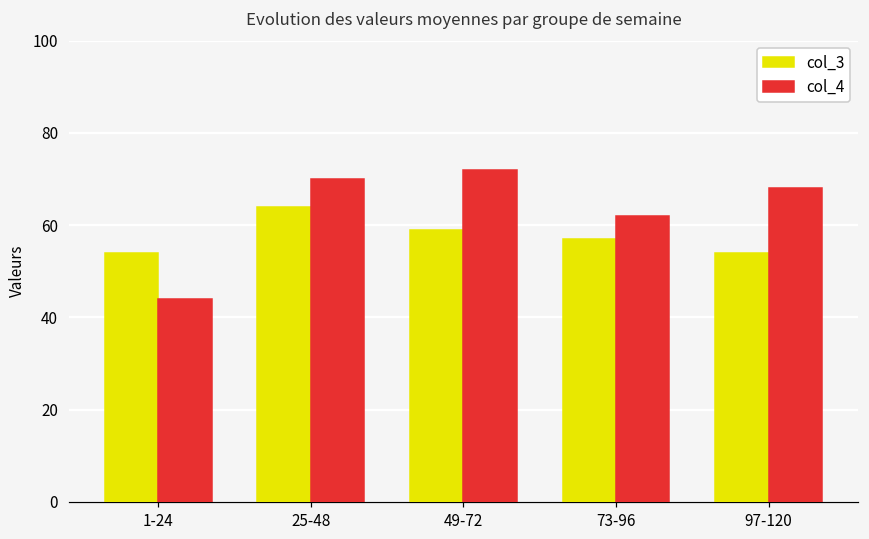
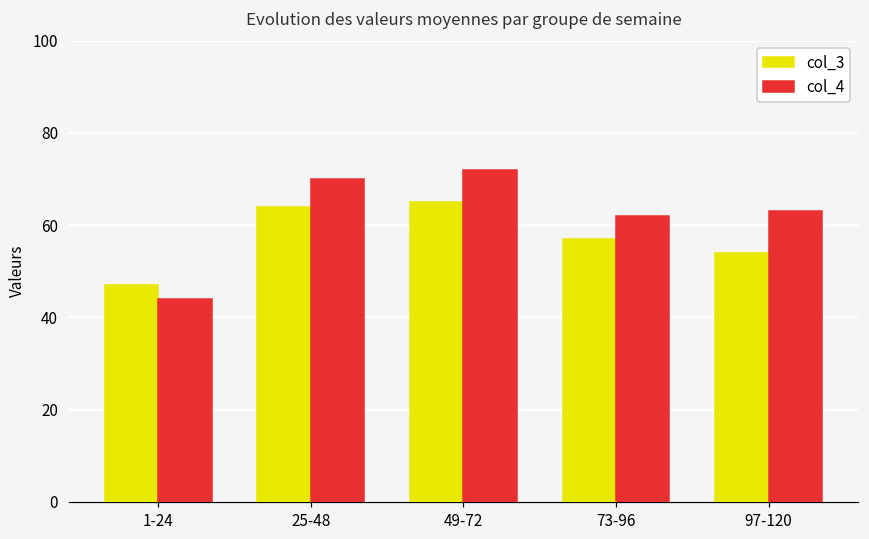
col_3, 1-24: 54 -> 47
col_3, 49-72: 59 -> 65
col_4, 97-120: 68 -> 63
